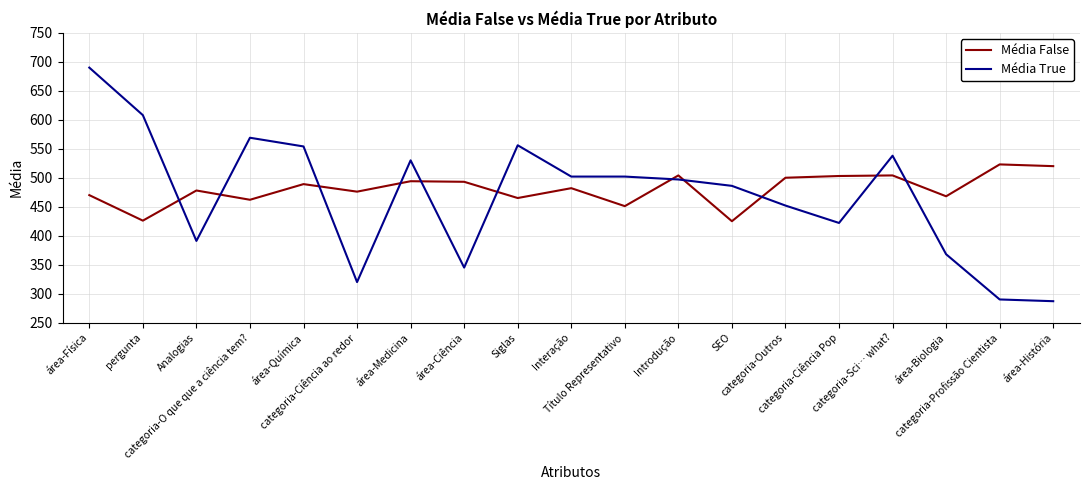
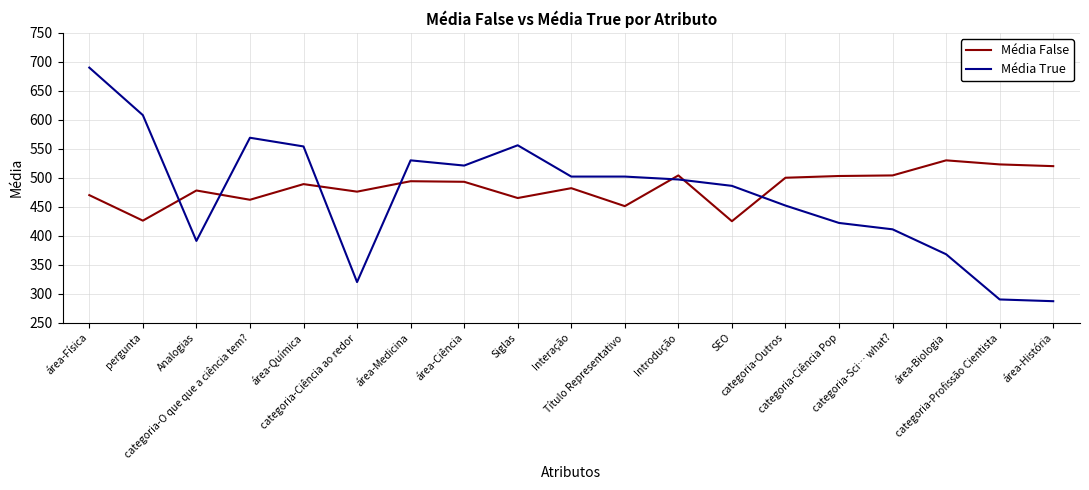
Média True, área-Ciência: 350 -> 520
Média True, categoria-Sci… what?: 540 -> 410
Média False, área-Biologia: 470 -> 530
